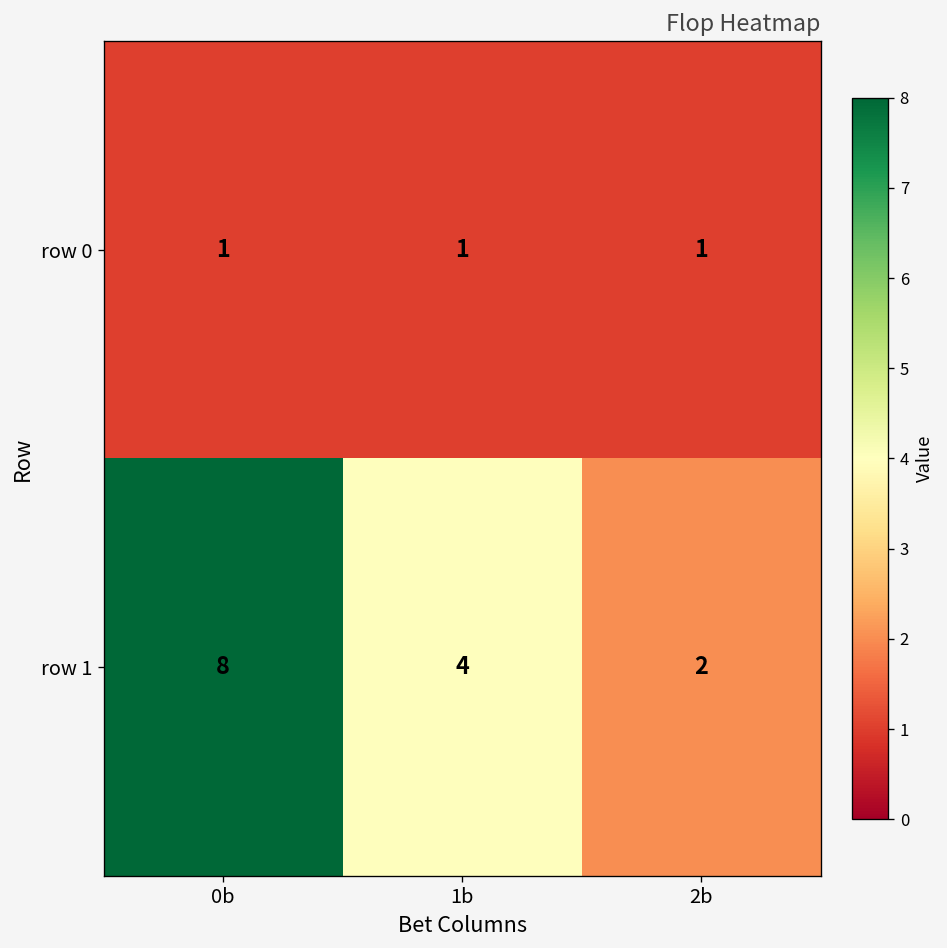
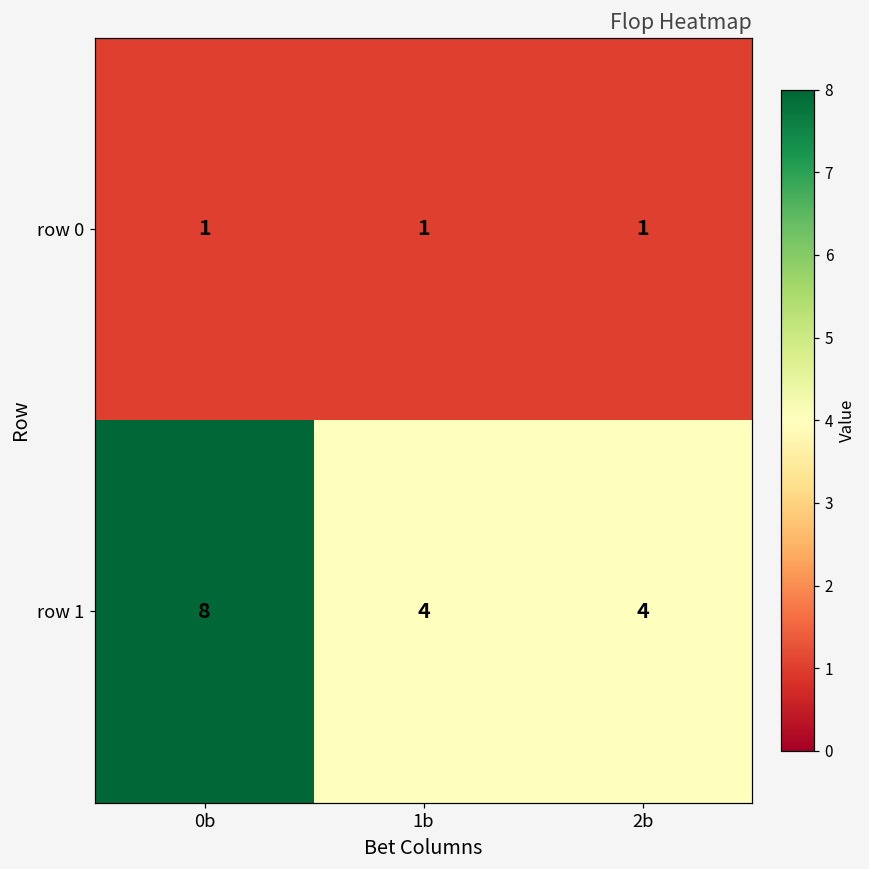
row 1, 2b: 2 -> 4
